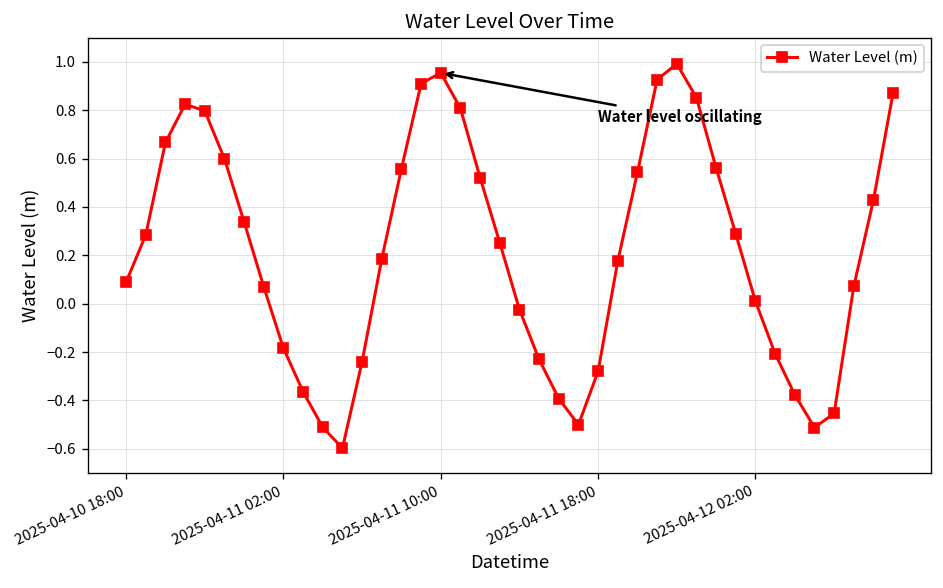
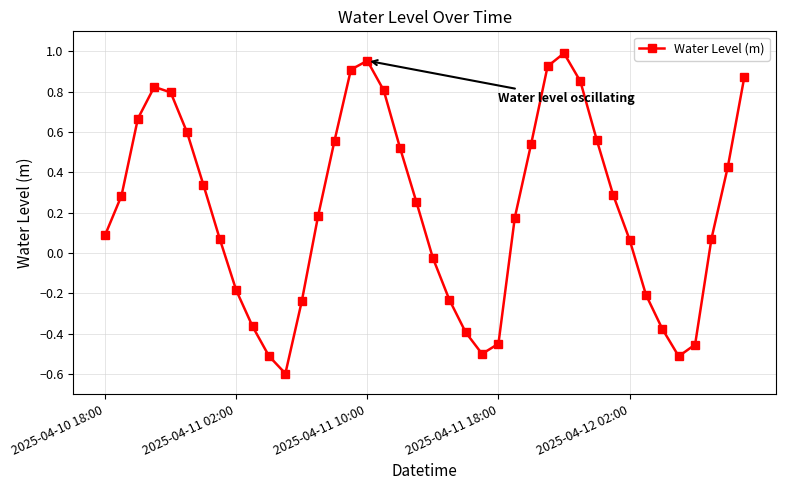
2025-04-11 18:00: -0.28 -> -0.45
2025-04-12 02:00: 0.01 -> 0.07
